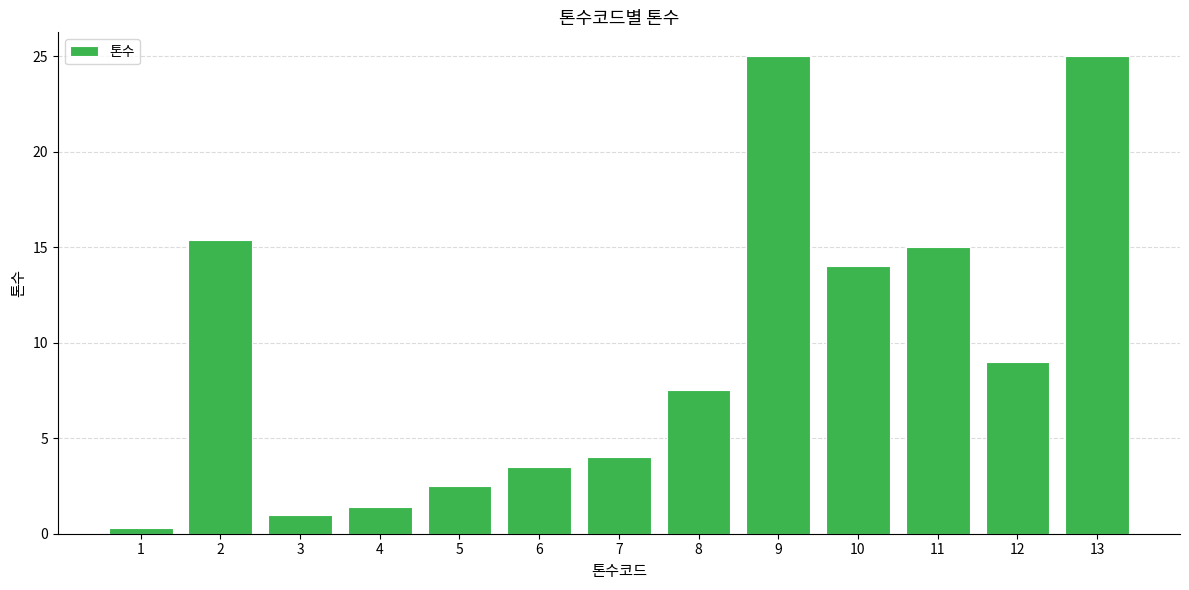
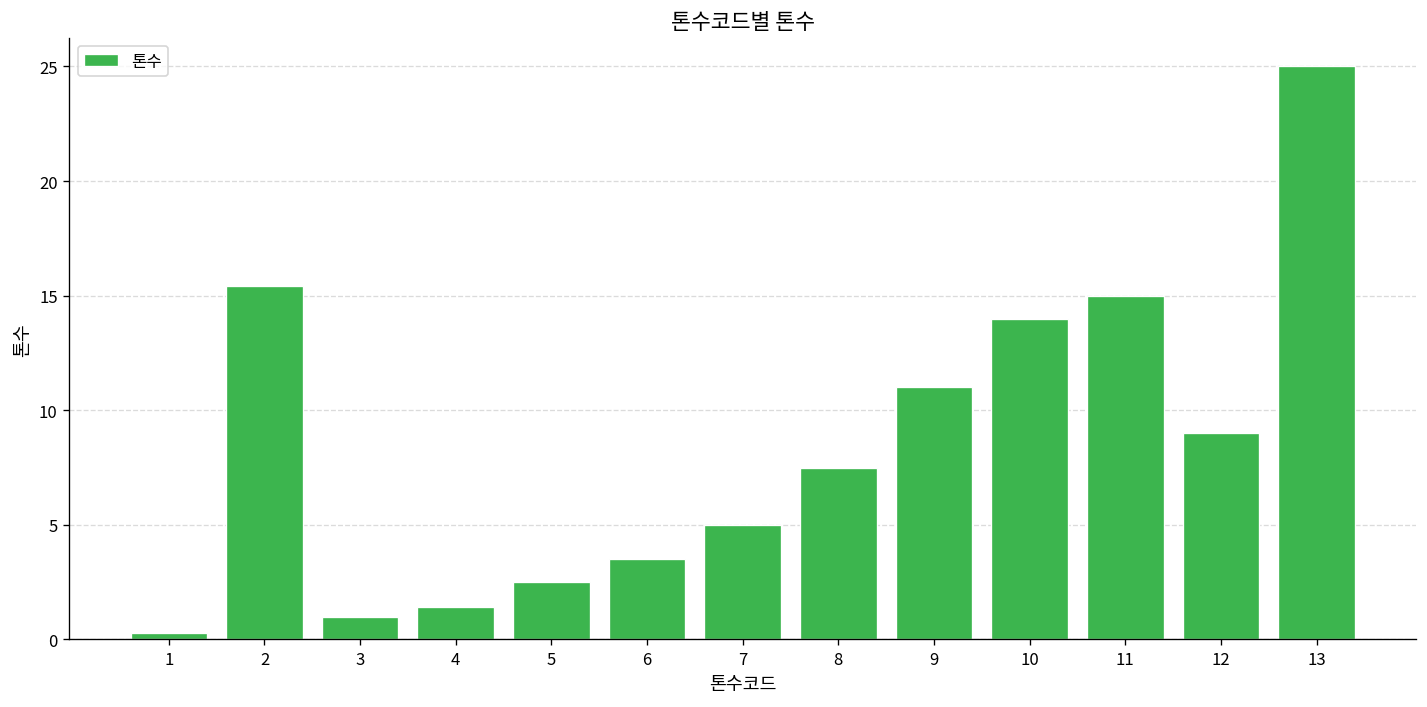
7: 4 -> 5
9: 25 -> 11
